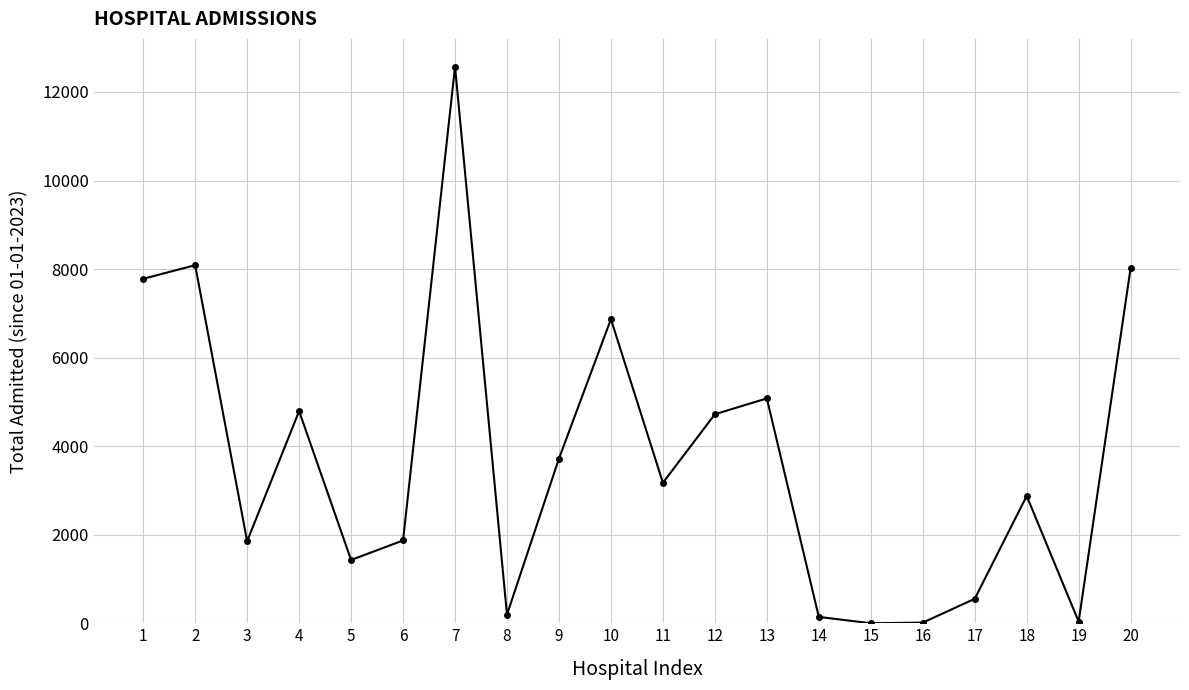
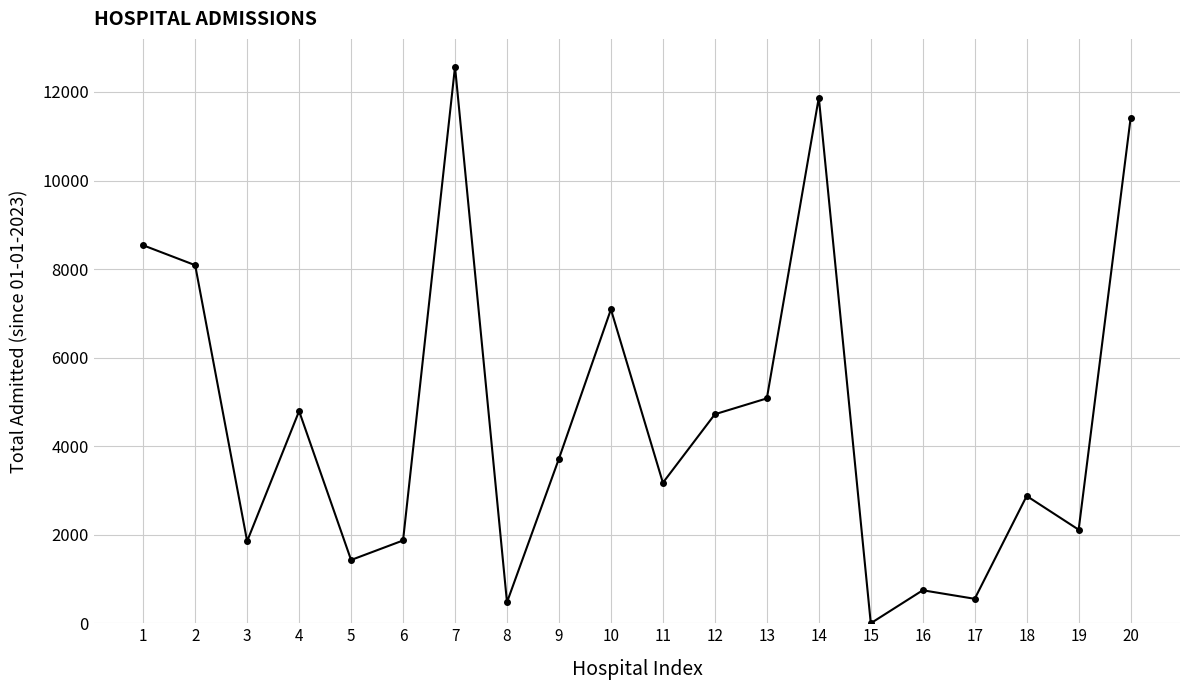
1: 7800 -> 8500
8: 200 -> 500
10: 6900 -> 7100
14: 100 -> 11900
16: 0 -> 700
19: 0 -> 2100
20: 8000 -> 11400
